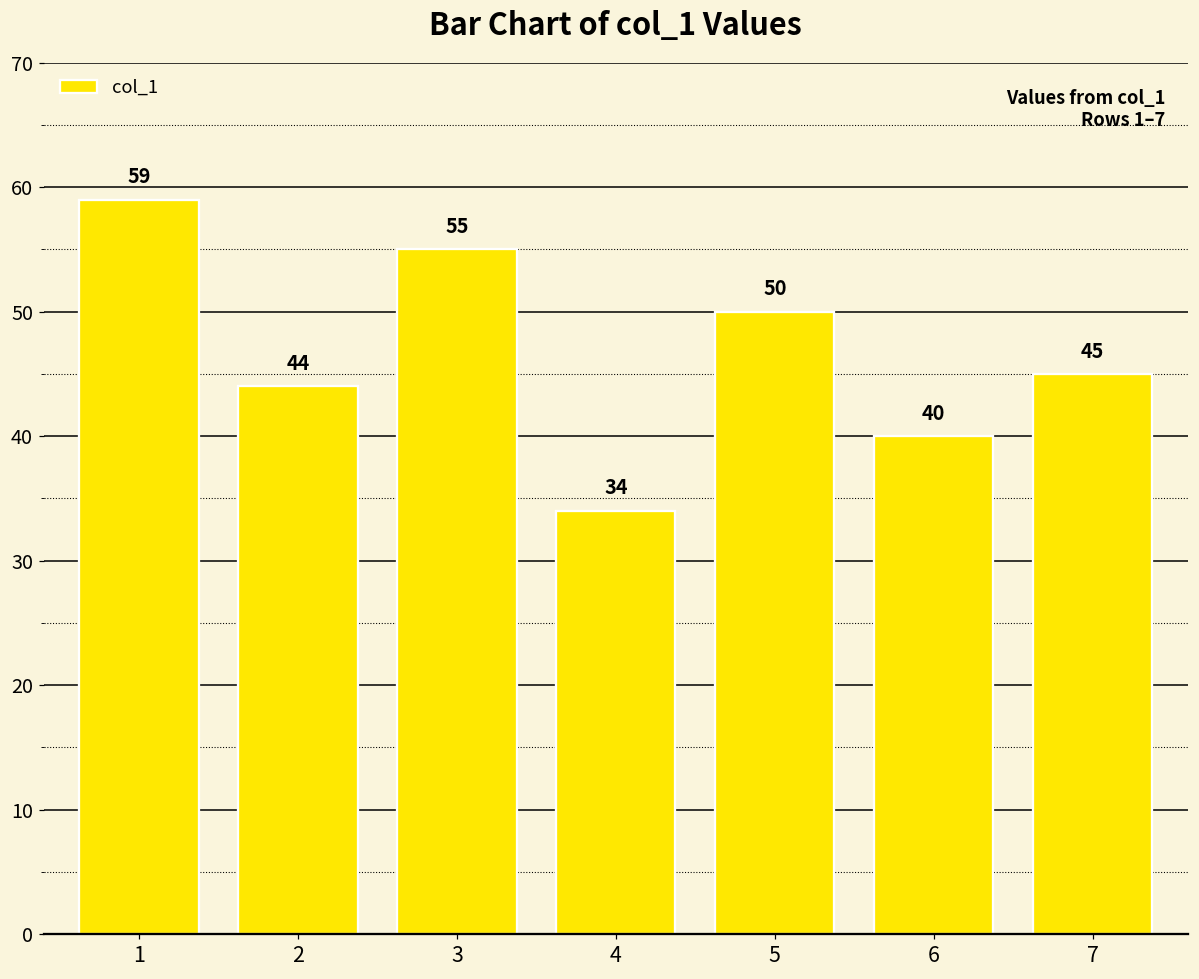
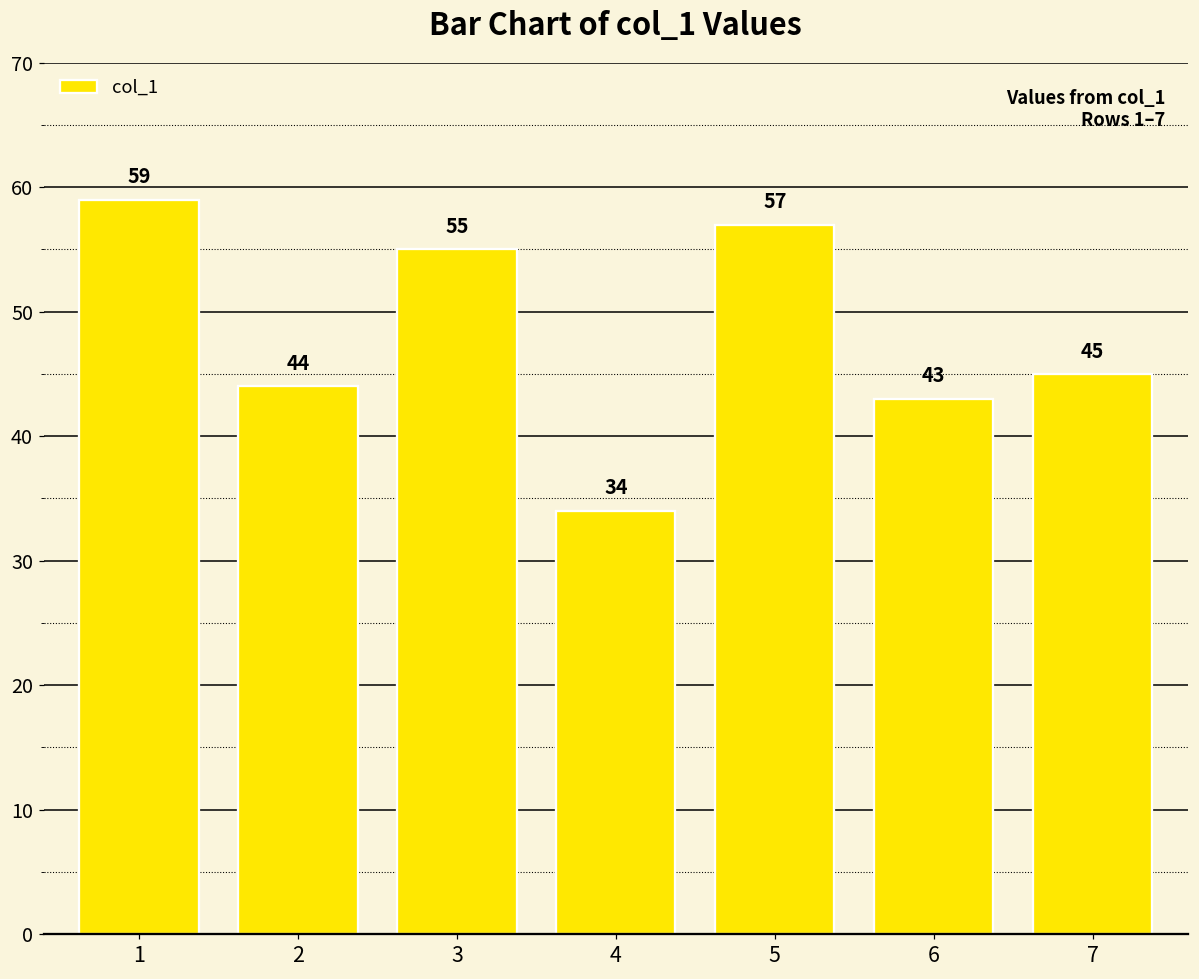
5: 50 -> 57
6: 40 -> 43
